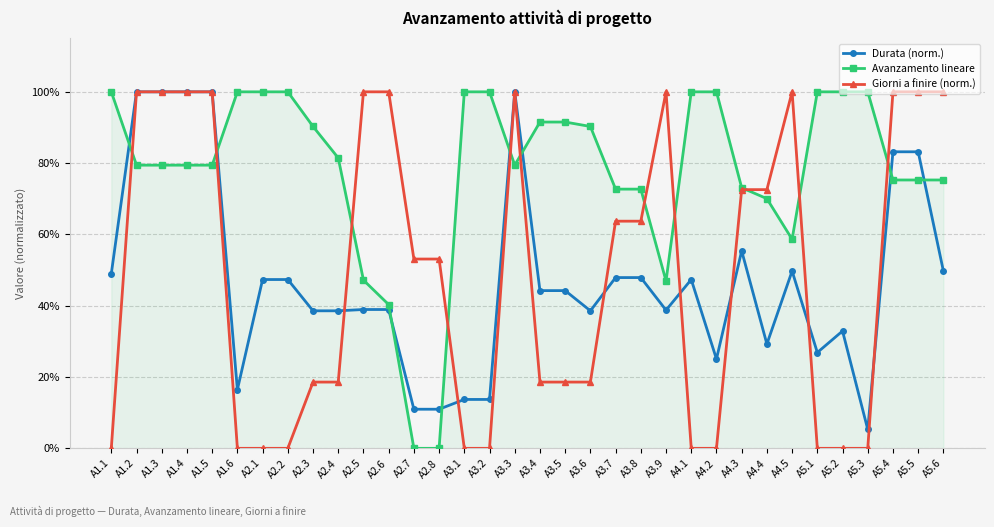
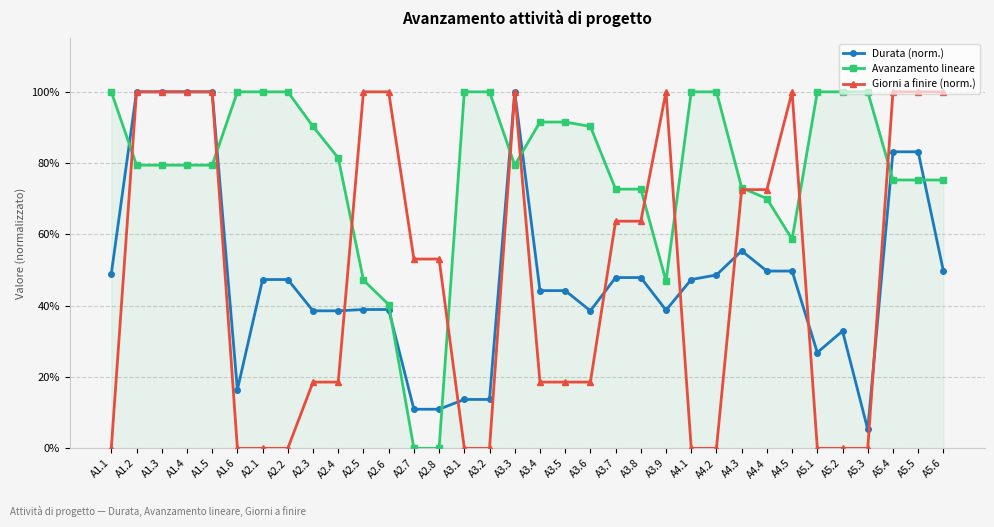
Durata (norm.), A4.2: 25% -> 49%
Durata (norm.), A4.4: 29% -> 50%
